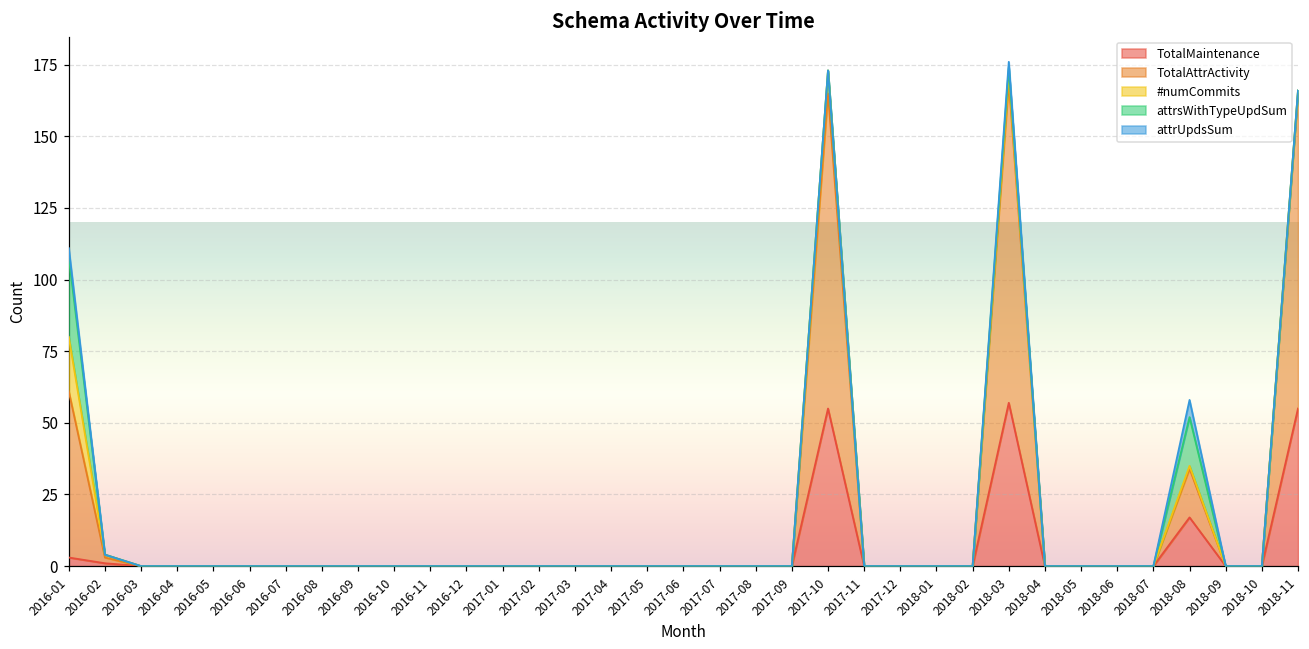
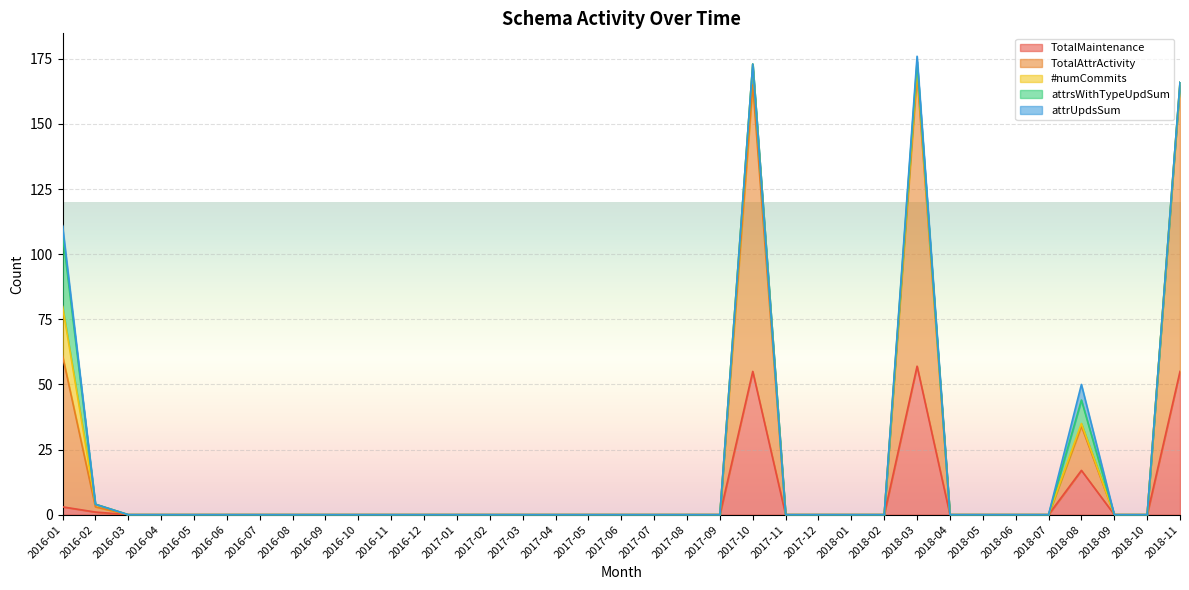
attrsWithTypeUpdSum, 2018-08: 17 -> 9
